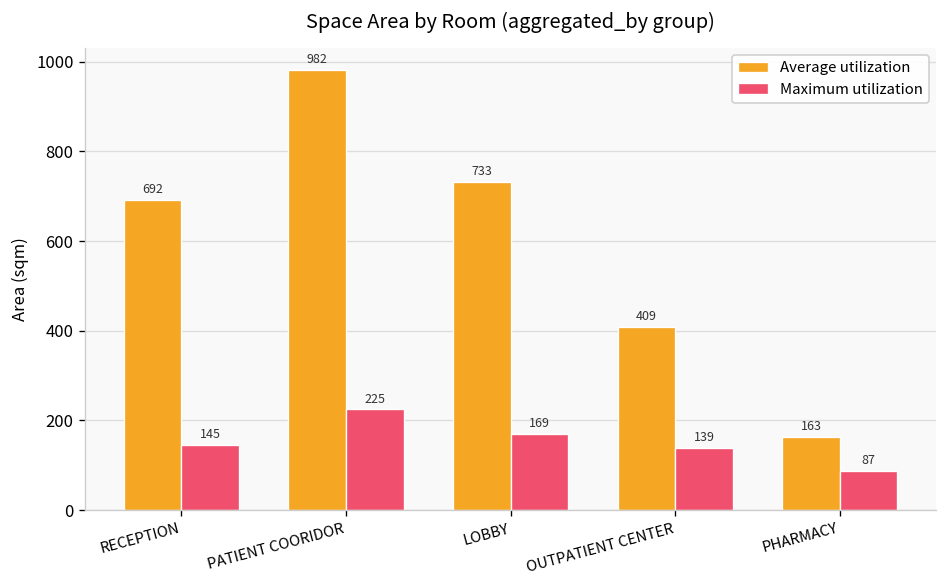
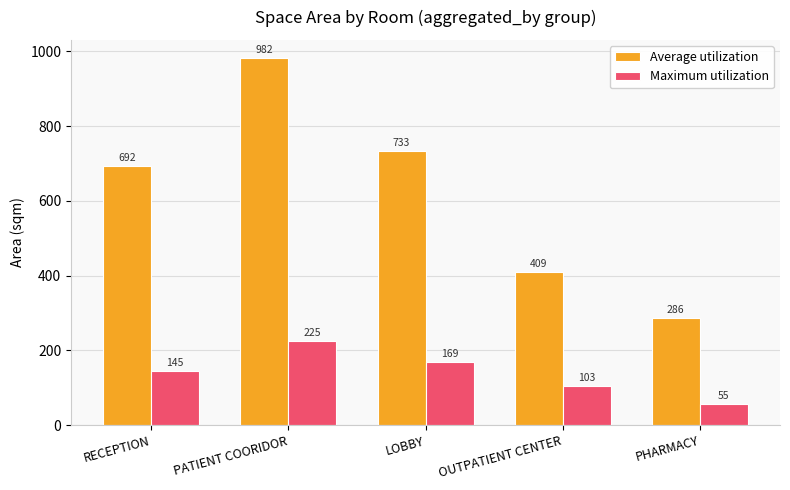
Maximum utilization, OUTPATIENT CENTER: 139 -> 103
Average utilization, PHARMACY: 163 -> 286
Maximum utilization, PHARMACY: 87 -> 55
